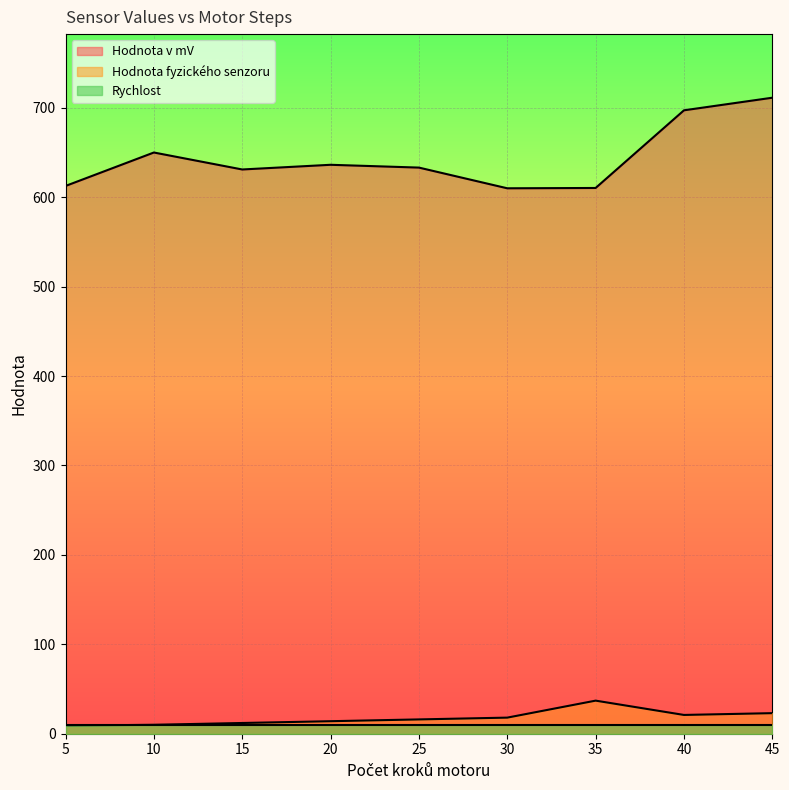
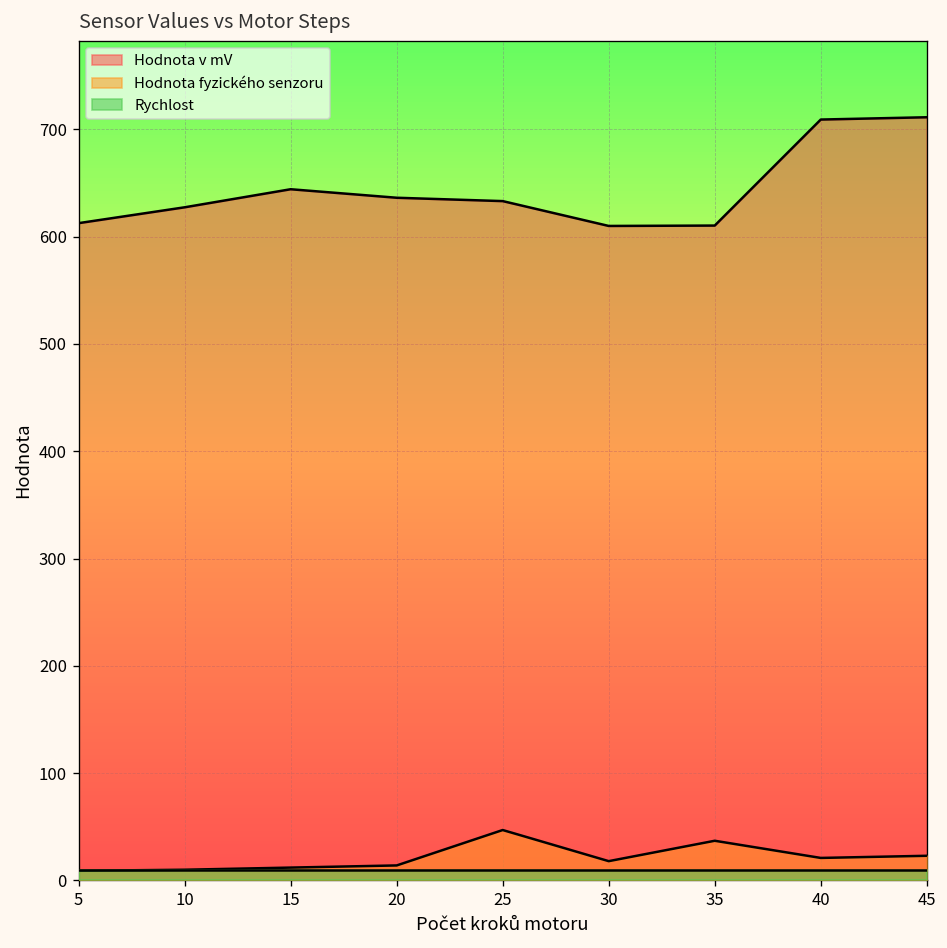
Hodnota v mV, 10: 650 -> 630
Hodnota v mV, 15: 630 -> 640
Hodnota fyzického senzoru, 25: 20 -> 50
Hodnota v mV, 40: 700 -> 710
